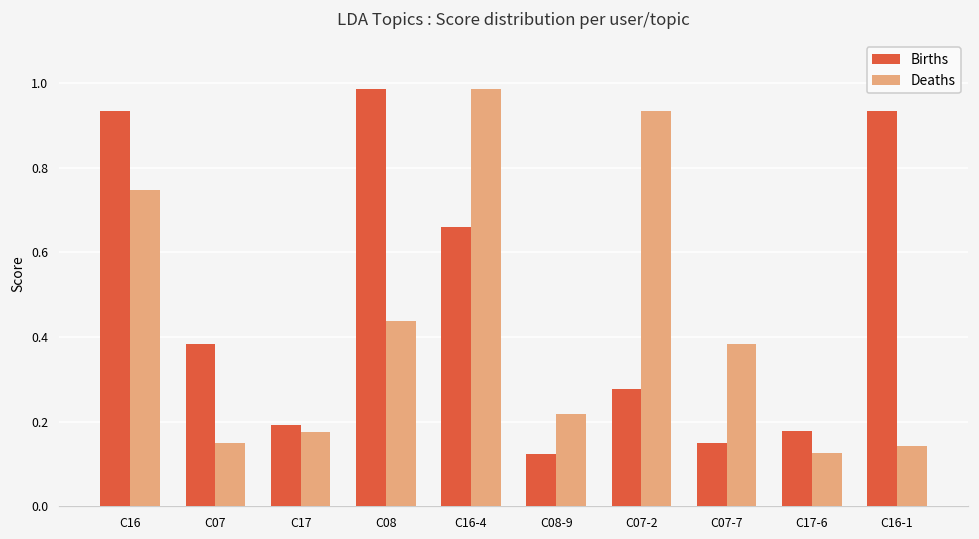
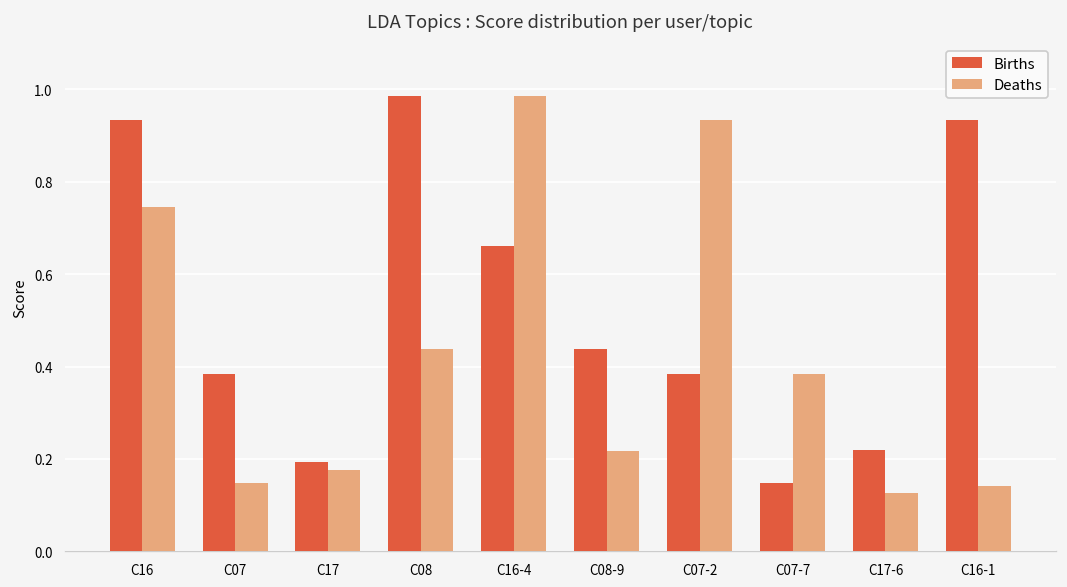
Births, C08-9: 0.12 -> 0.44
Births, C07-2: 0.28 -> 0.38
Births, C17-6: 0.18 -> 0.22
